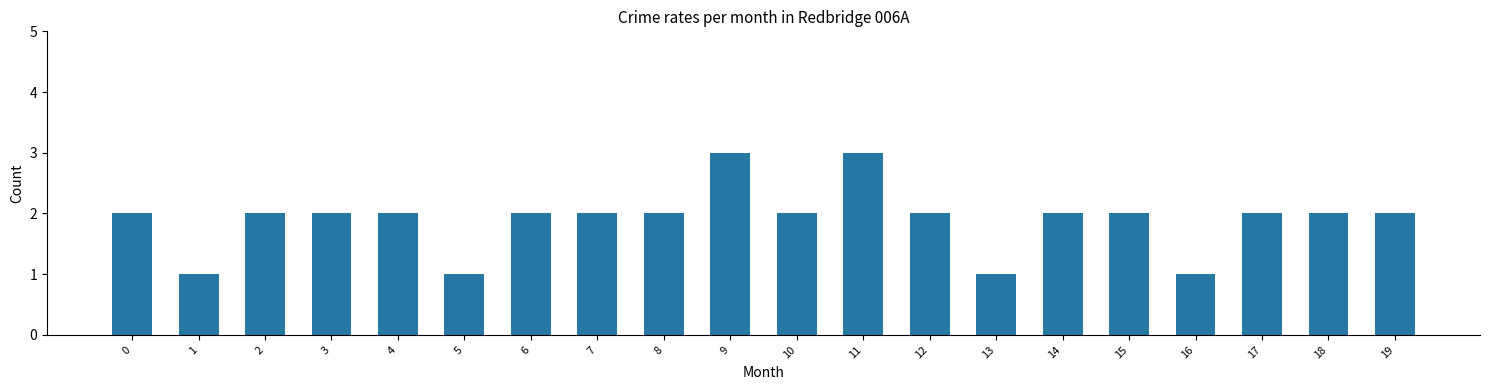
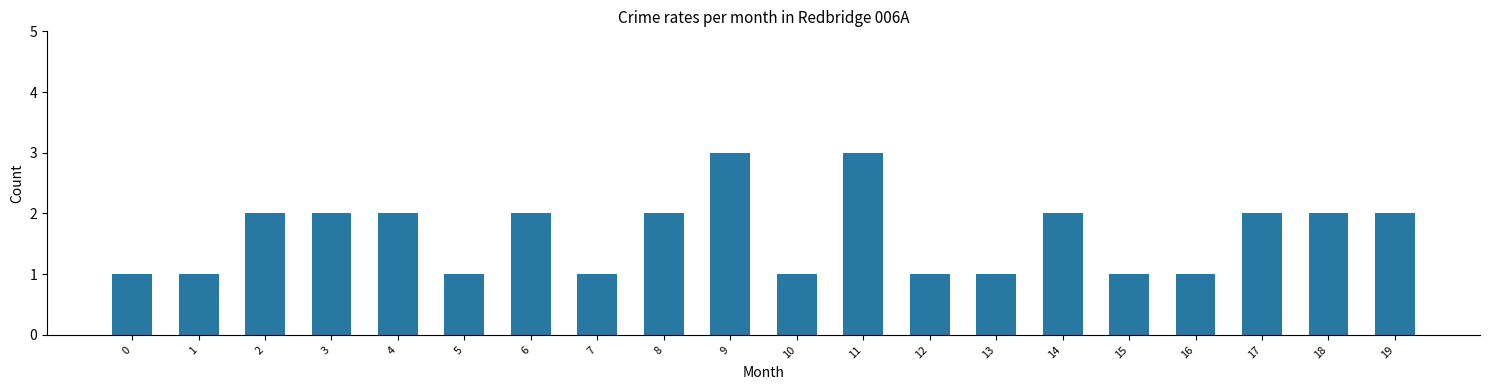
0: 2 -> 1
7: 2 -> 1
10: 2 -> 1
12: 2 -> 1
15: 2 -> 1
